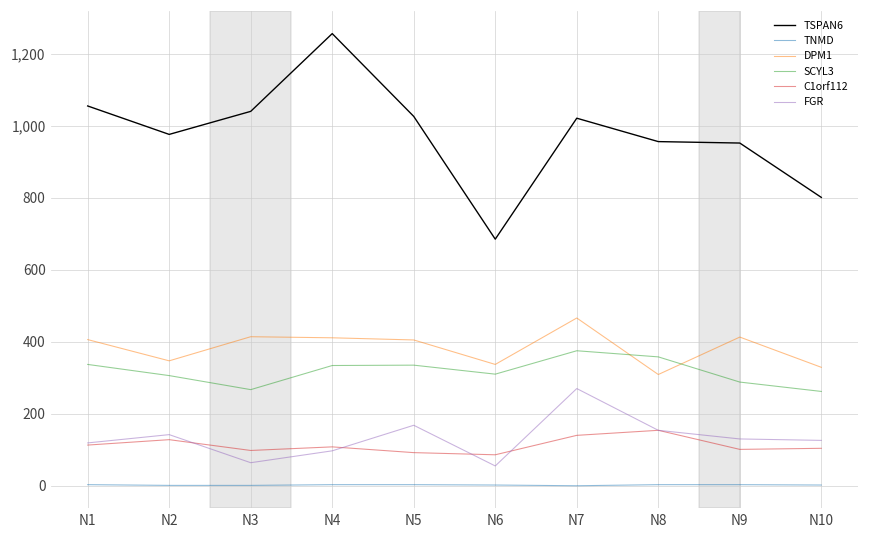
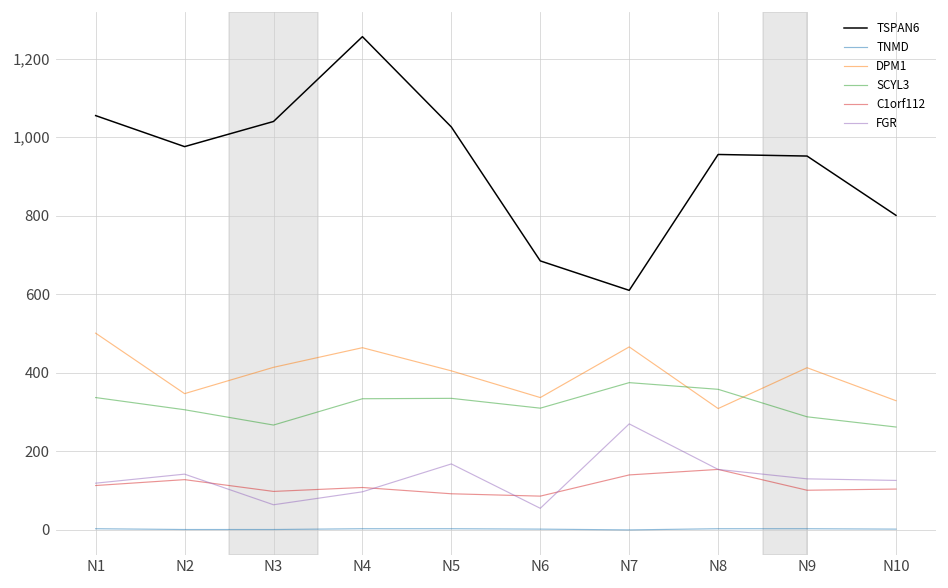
DPM1, N1: 410 -> 500
DPM1, N4: 410 -> 460
TSPAN6, N7: 1,020 -> 610
